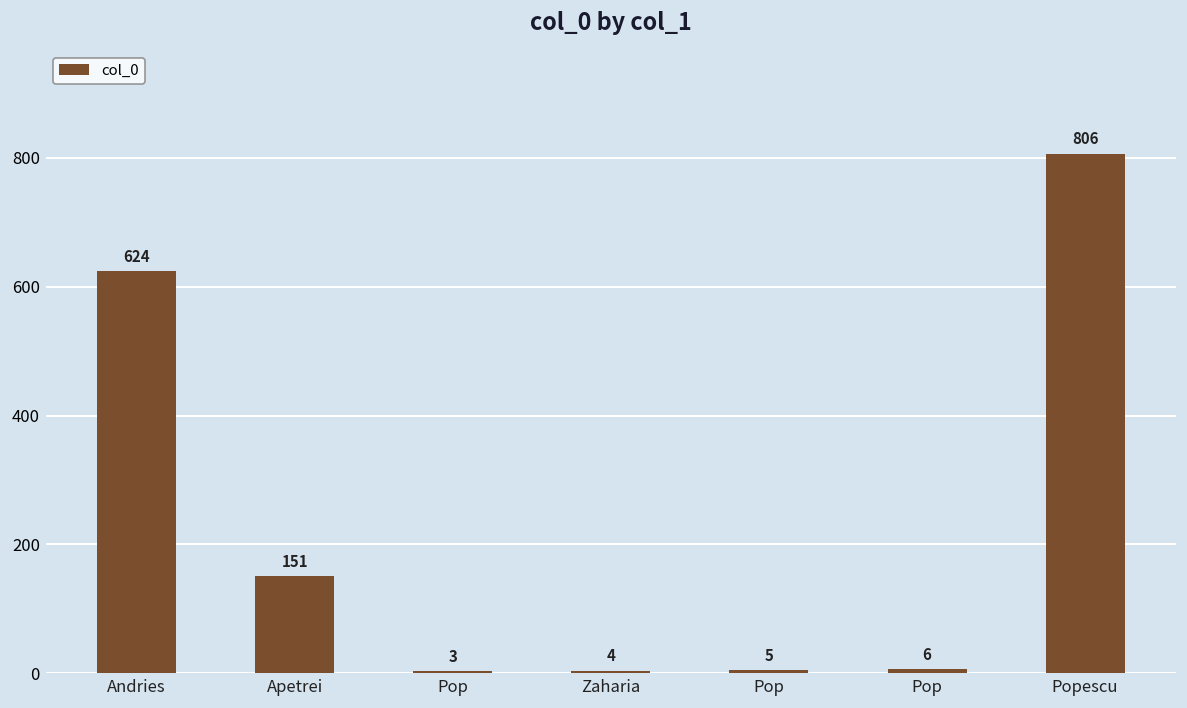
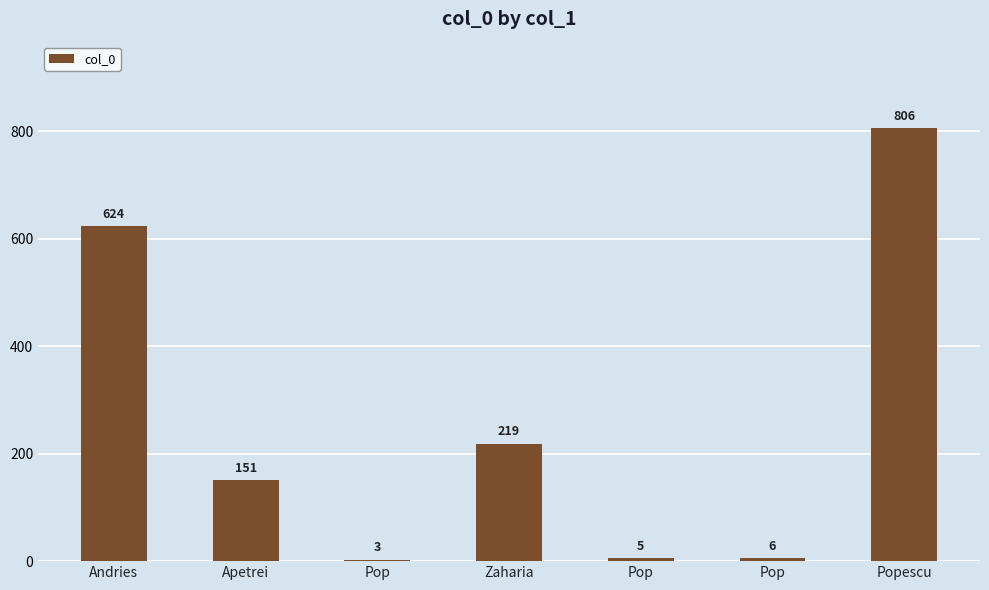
Zaharia: 4 -> 219
